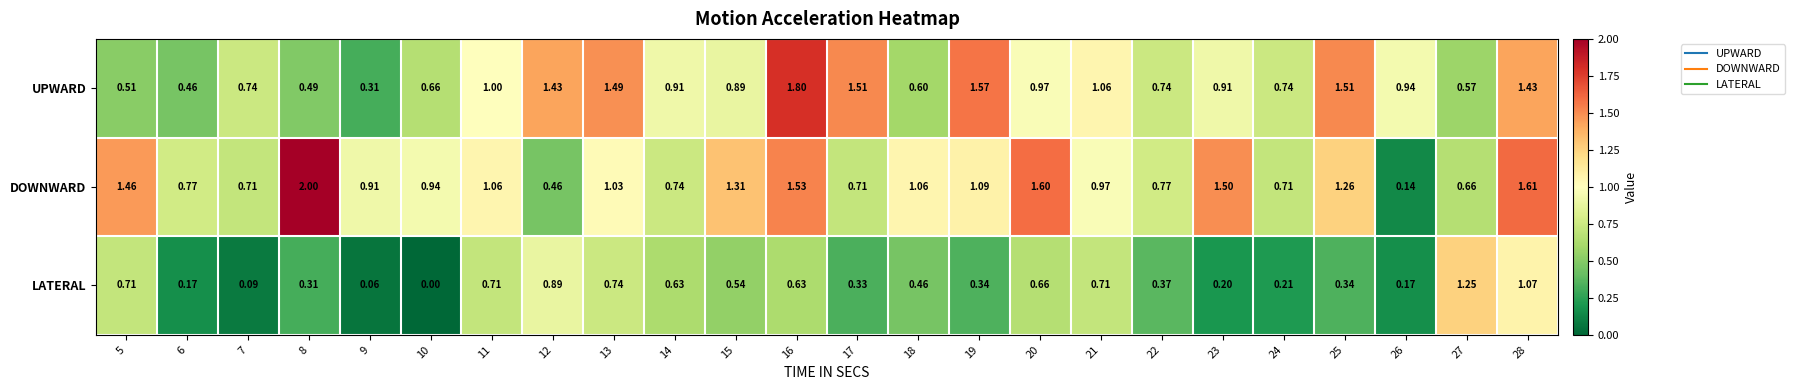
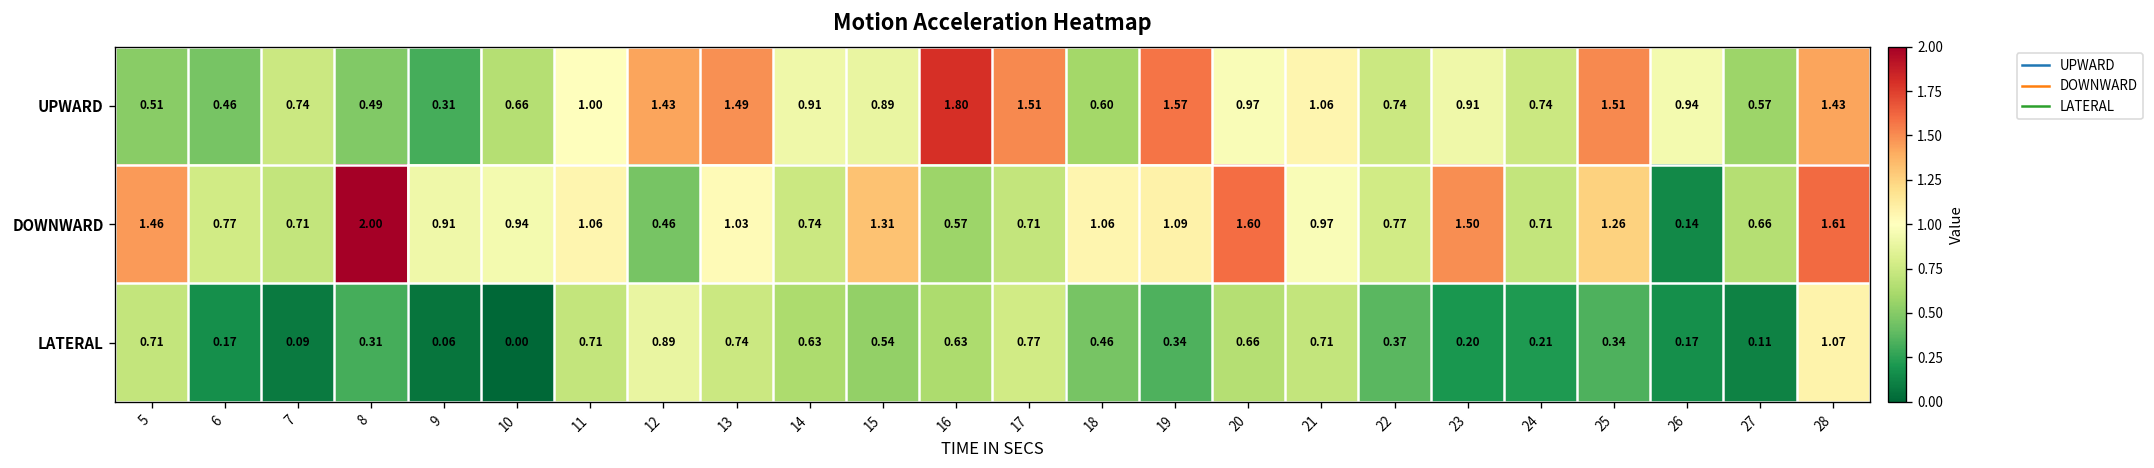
DOWNWARD, 16: 1.53 -> 0.57
LATERAL, 17: 0.33 -> 0.77
LATERAL, 27: 1.25 -> 0.11
